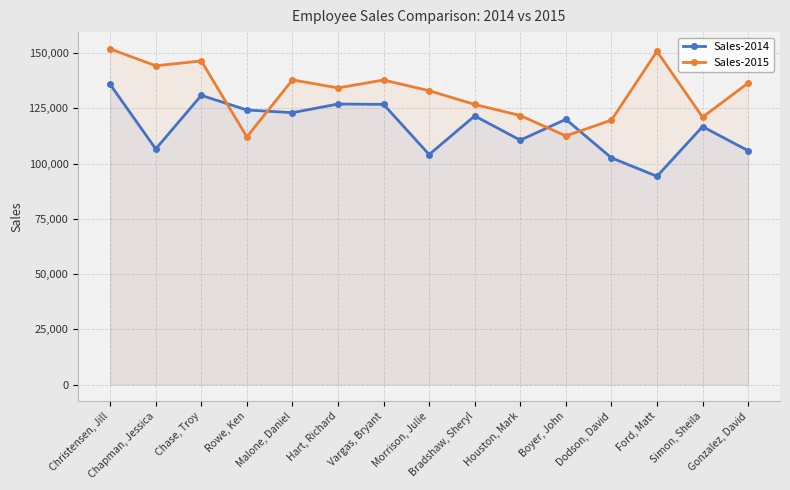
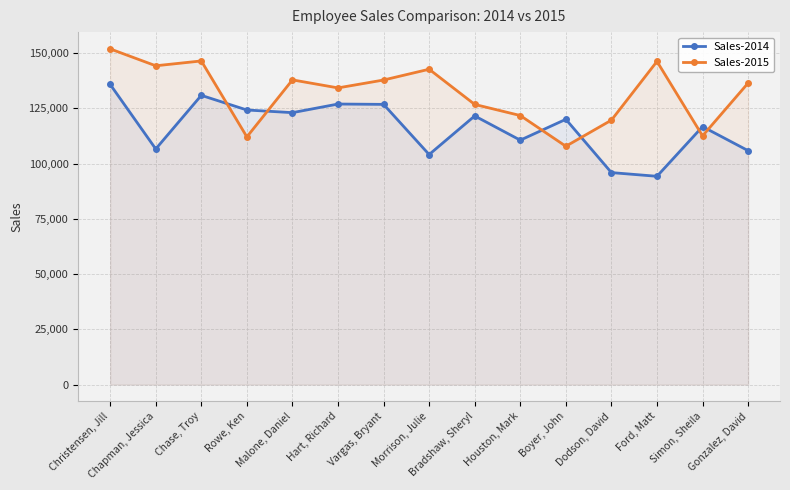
Sales-2015, Morrison, Julie: 133,000 -> 143,000
Sales-2015, Boyer, John: 113,000 -> 108,000
Sales-2014, Dodson, David: 103,000 -> 96,000
Sales-2015, Ford, Matt: 151,000 -> 146,000
Sales-2015, Simon, Sheila: 121,000 -> 113,000
